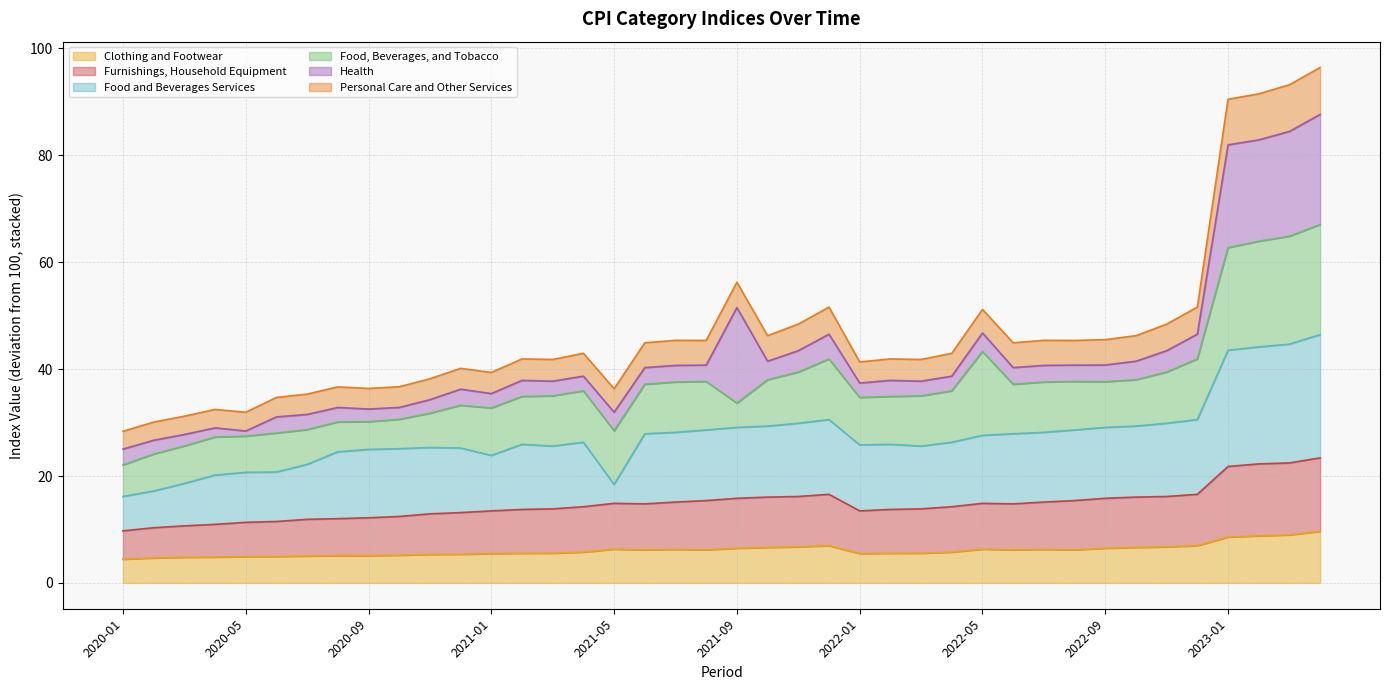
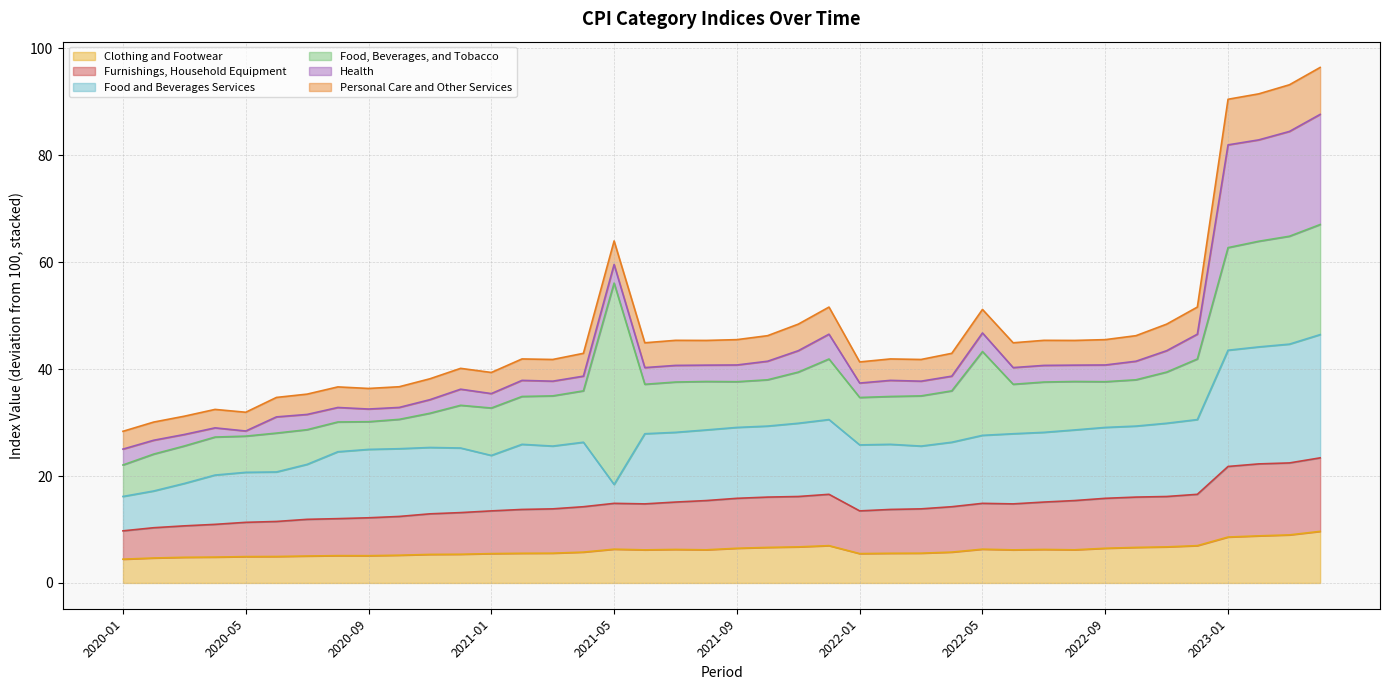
Food, Beverages, and Tobacco, 2021-05: 10 -> 38
Food, Beverages, and Tobacco, 2021-09: 5 -> 9
Health, 2021-09: 18 -> 3
